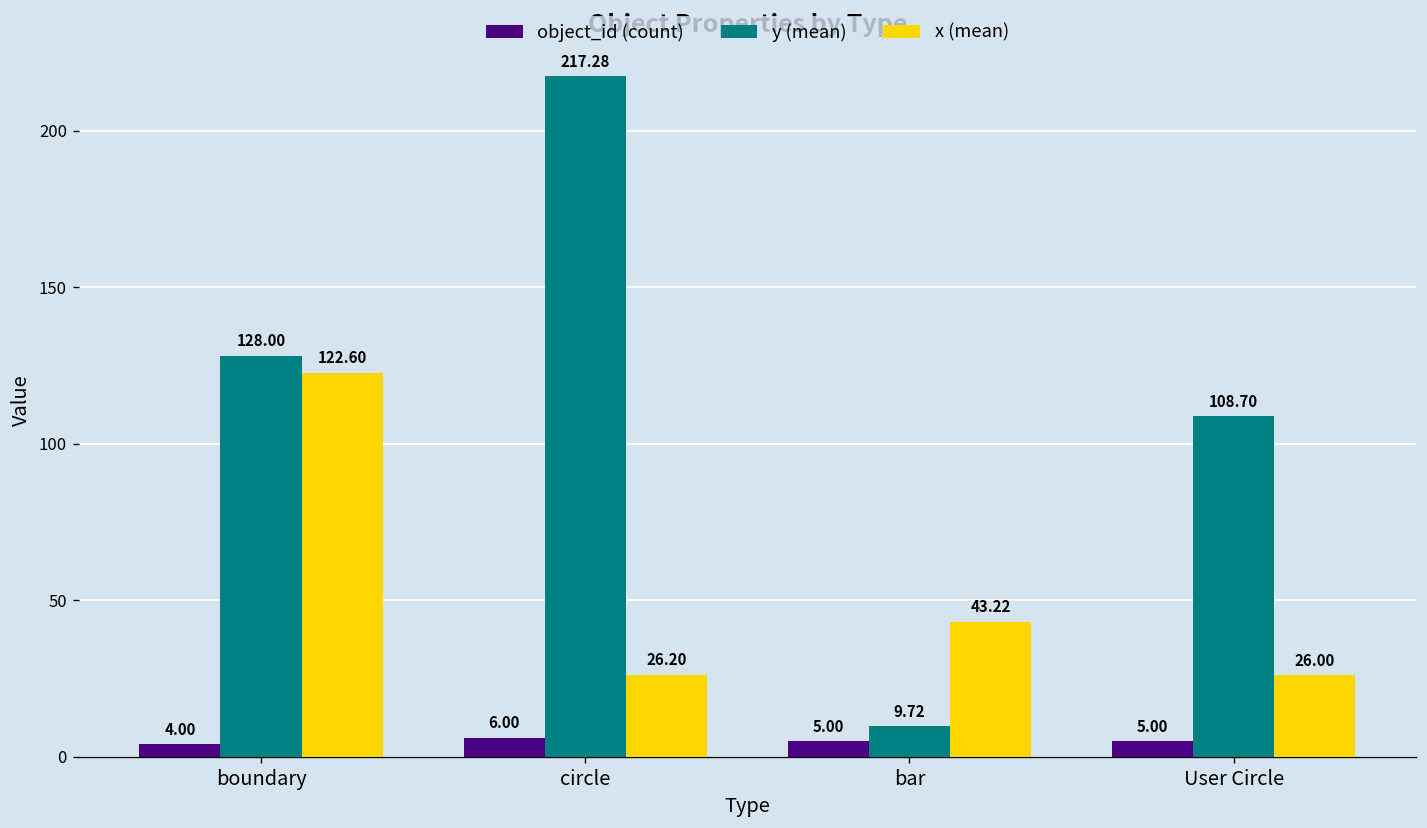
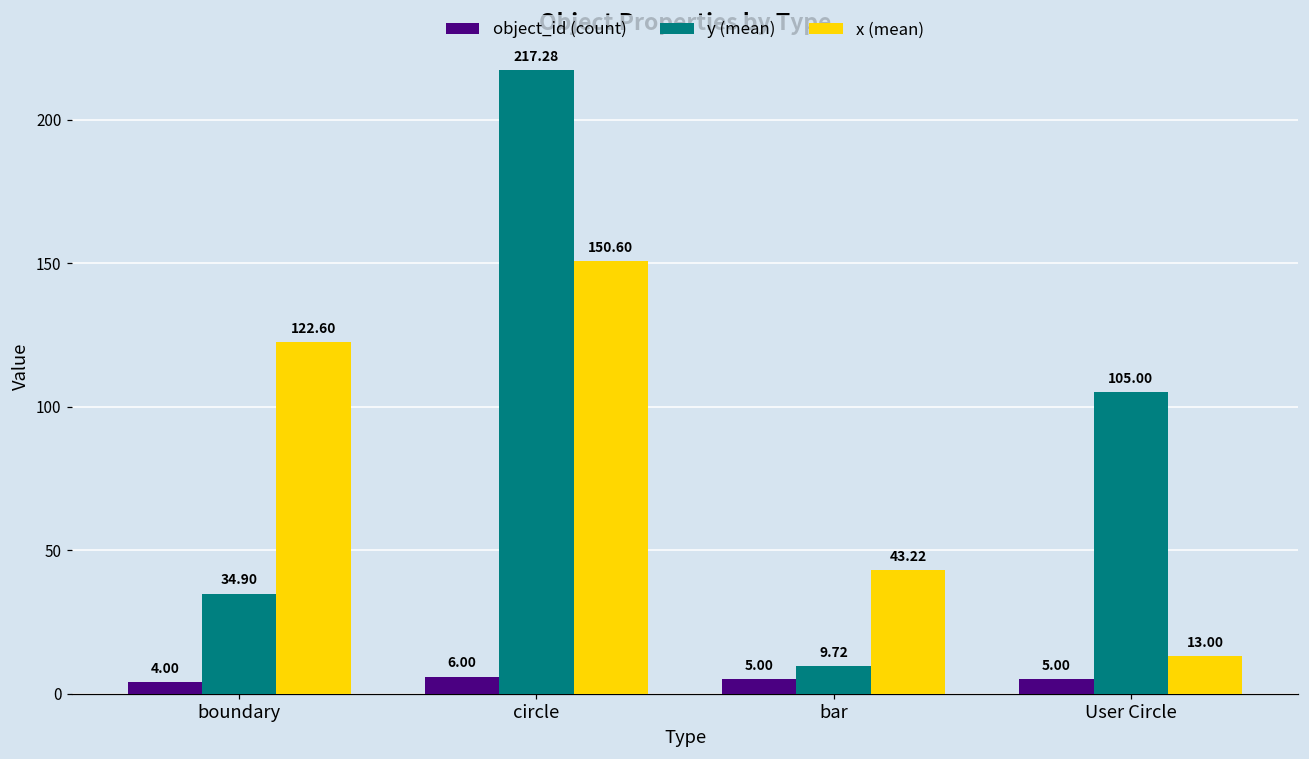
y (mean), boundary: 128.00 -> 34.90
x (mean), circle: 26.20 -> 150.60
y (mean), User Circle: 108.70 -> 105.00
x (mean), User Circle: 26.00 -> 13.00
